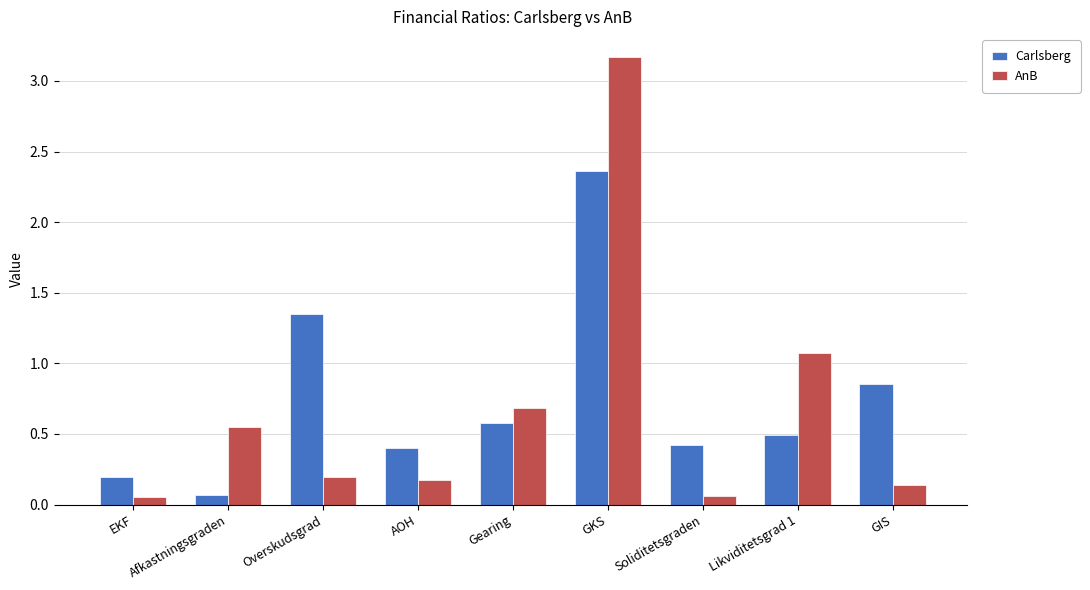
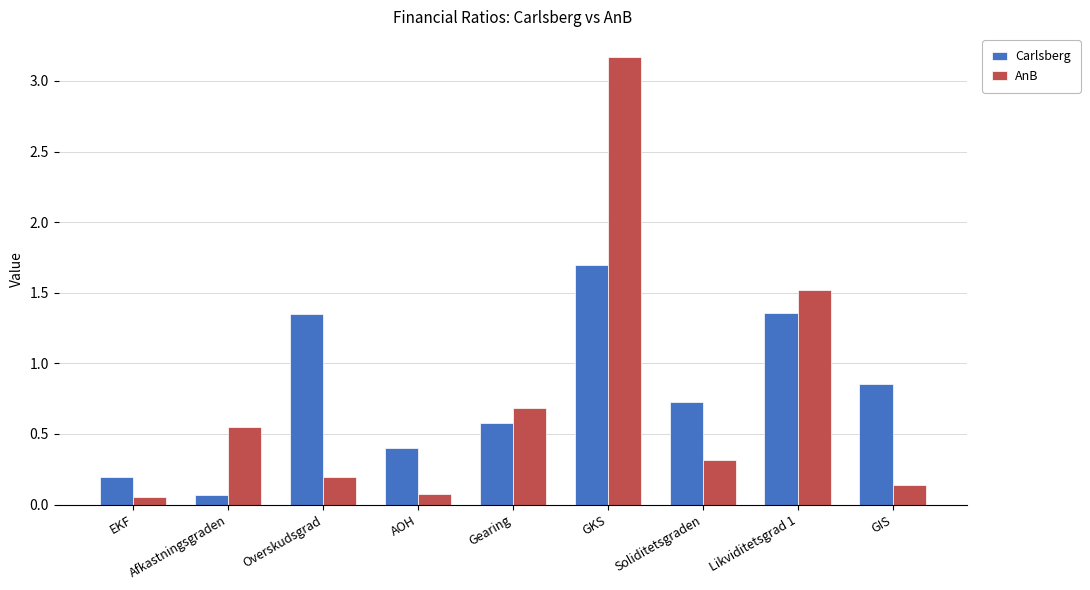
AnB, AOH: 0.18 -> 0.07
Carlsberg, GKS: 2.37 -> 1.70
Carlsberg, Soliditetsgraden: 0.42 -> 0.72
AnB, Soliditetsgraden: 0.06 -> 0.32
Carlsberg, Likviditetsgrad 1: 0.49 -> 1.35
AnB, Likviditetsgrad 1: 1.07 -> 1.52
